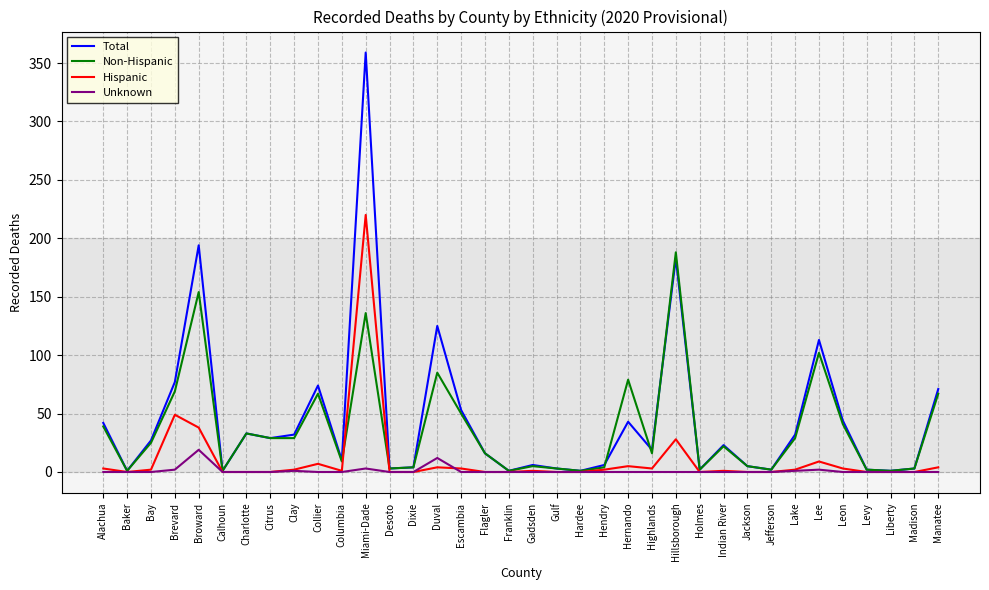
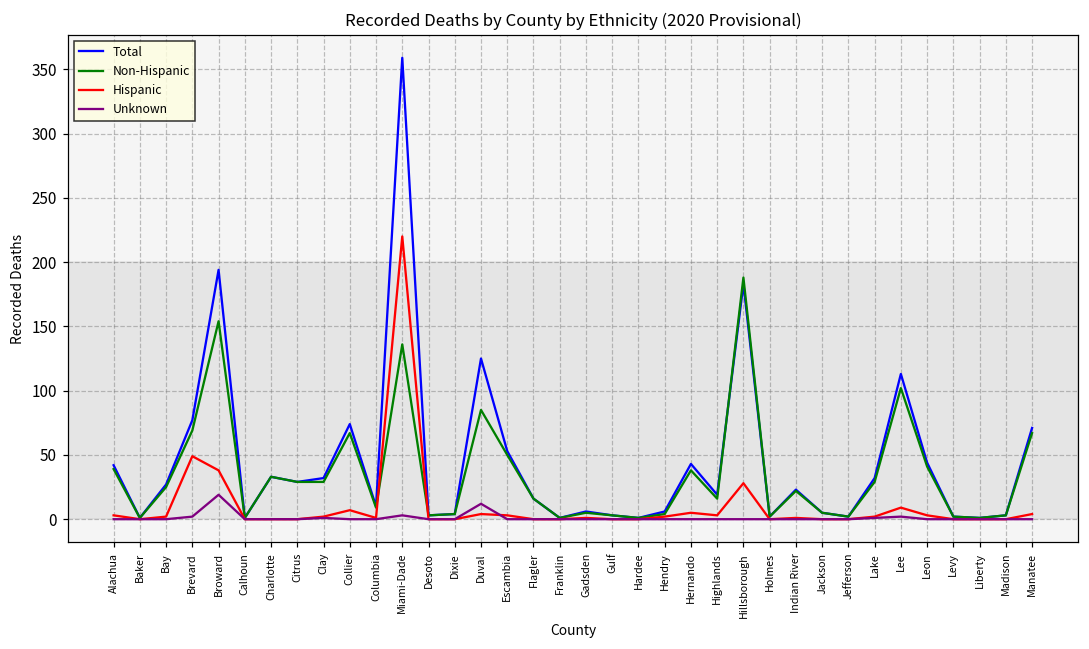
Non-Hispanic, Hernando: 79 -> 38
